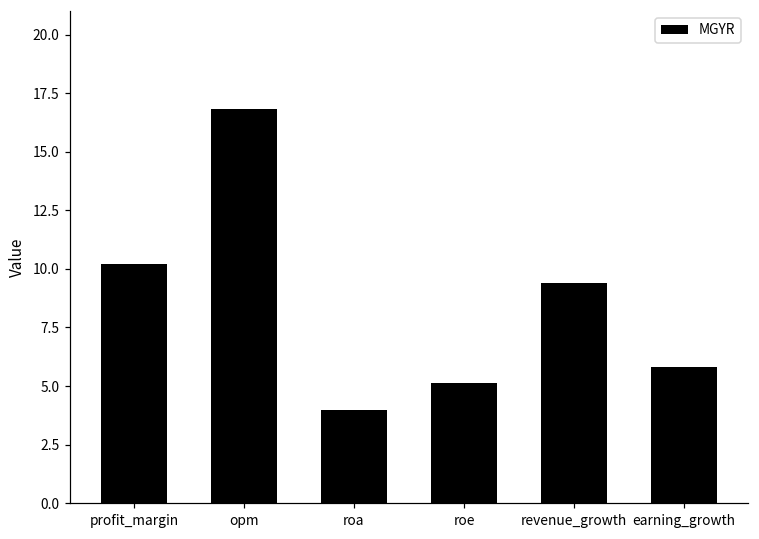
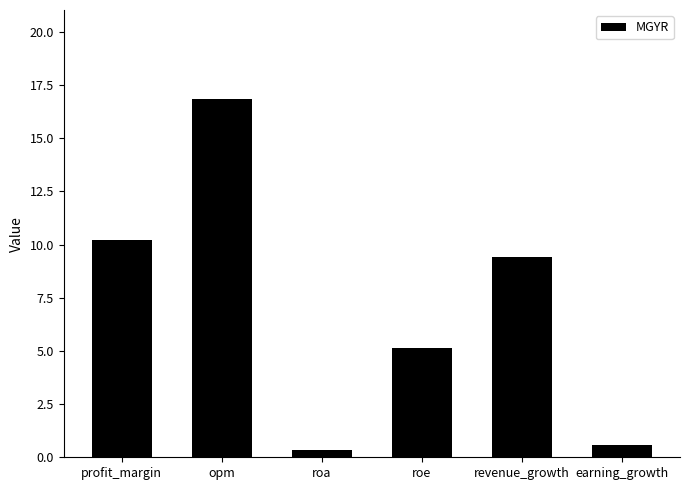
roa: 4.0 -> 0.3
earning_growth: 5.8 -> 0.6
